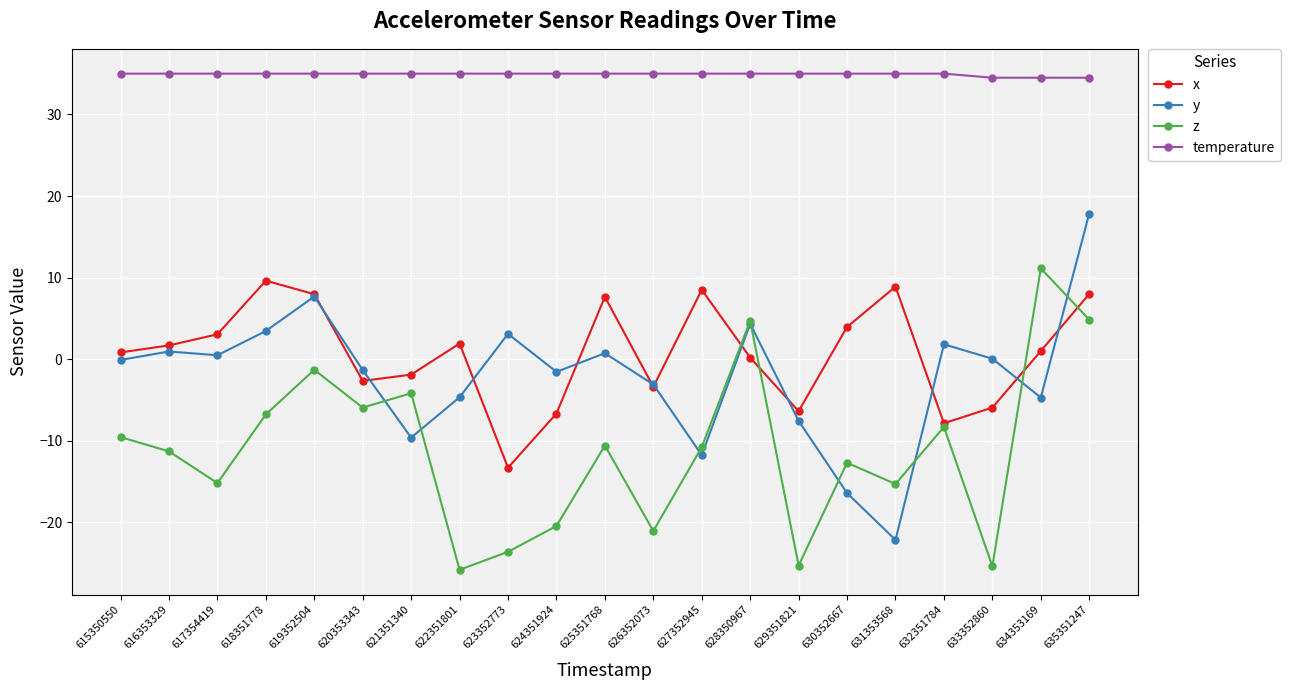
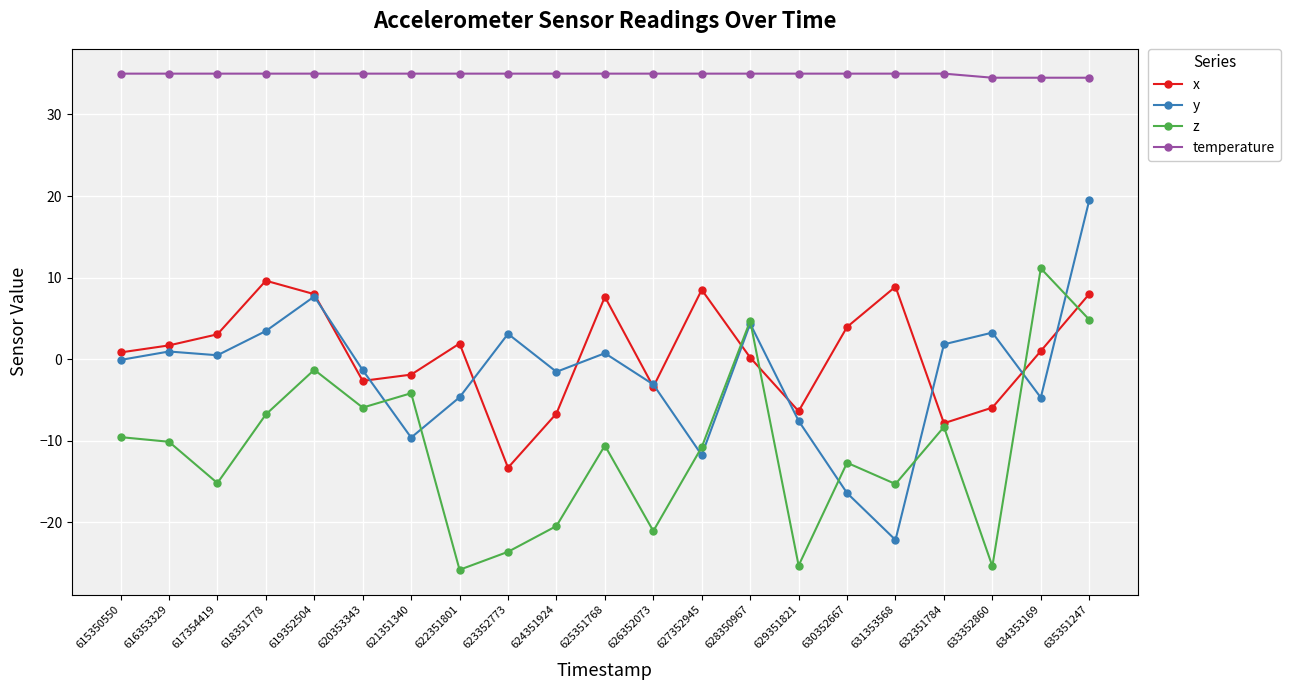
z, 616353329: -11 -> -10
y, 633352860: 0 -> 3
y, 635351247: 18 -> 19
